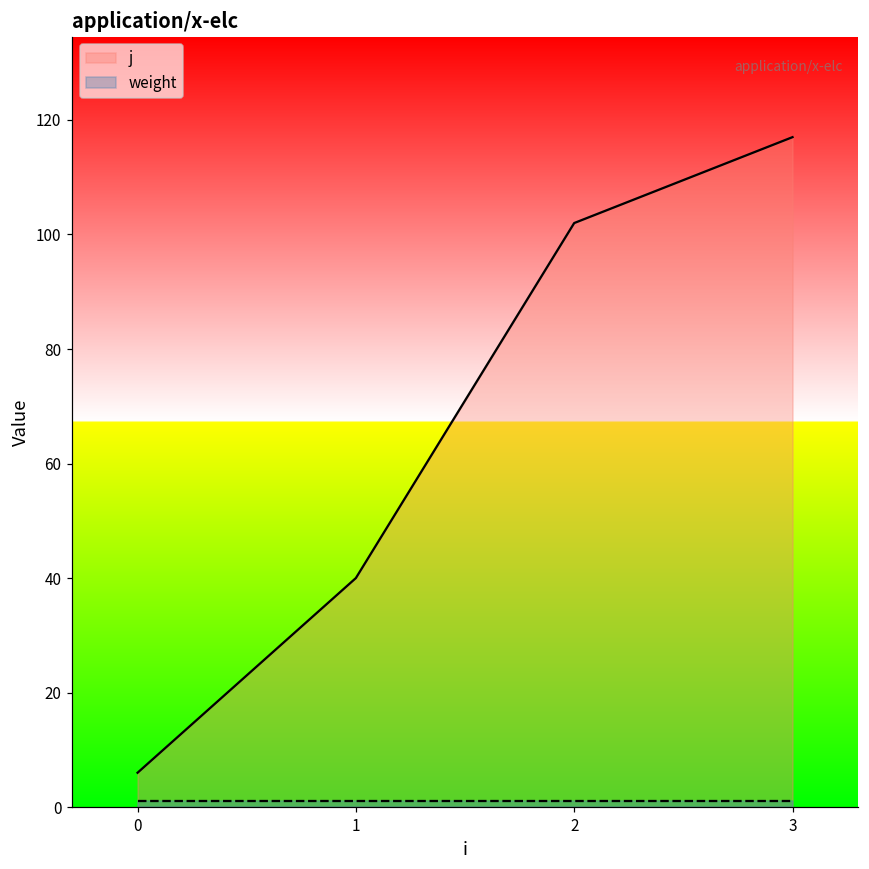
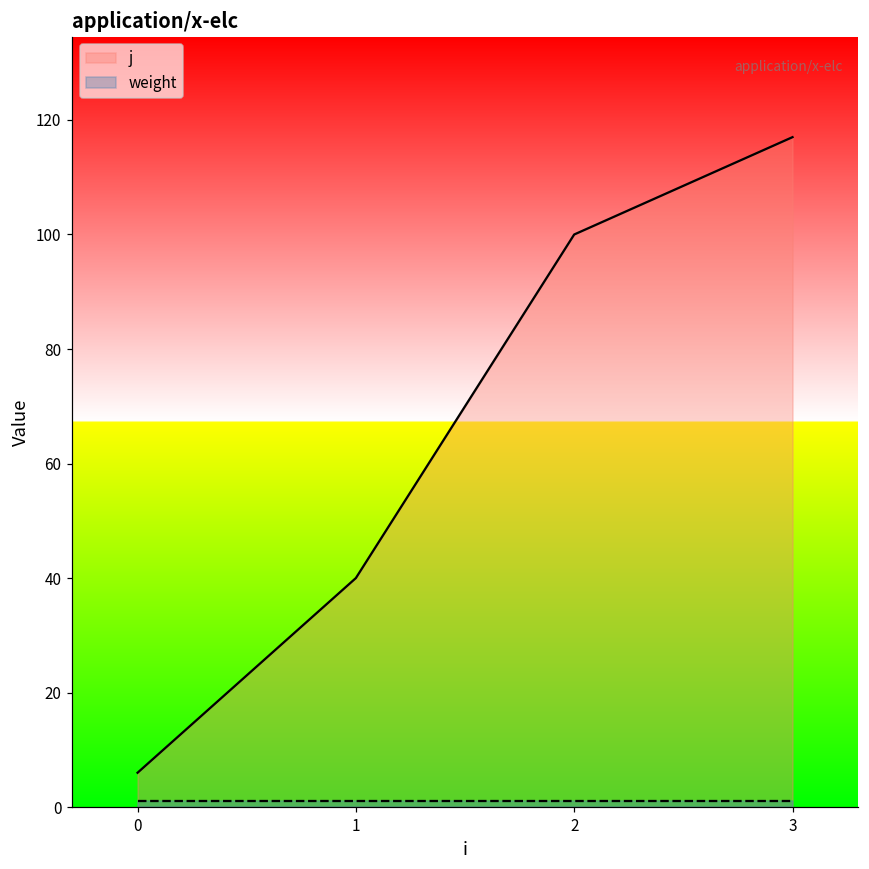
j, 2: 102 -> 100
